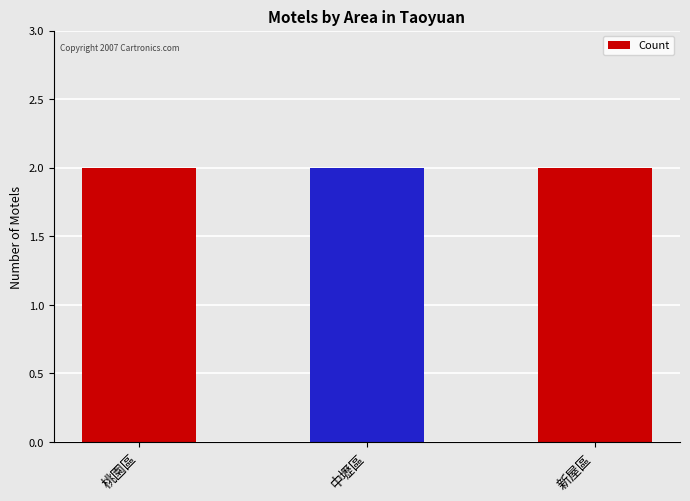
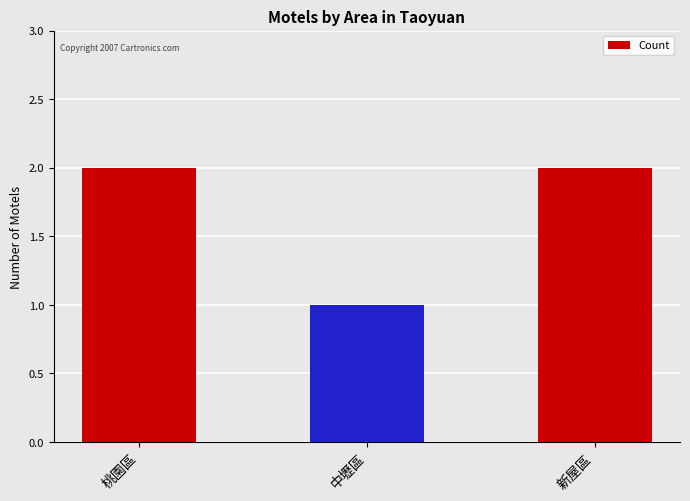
中壢區: 2 -> 1
